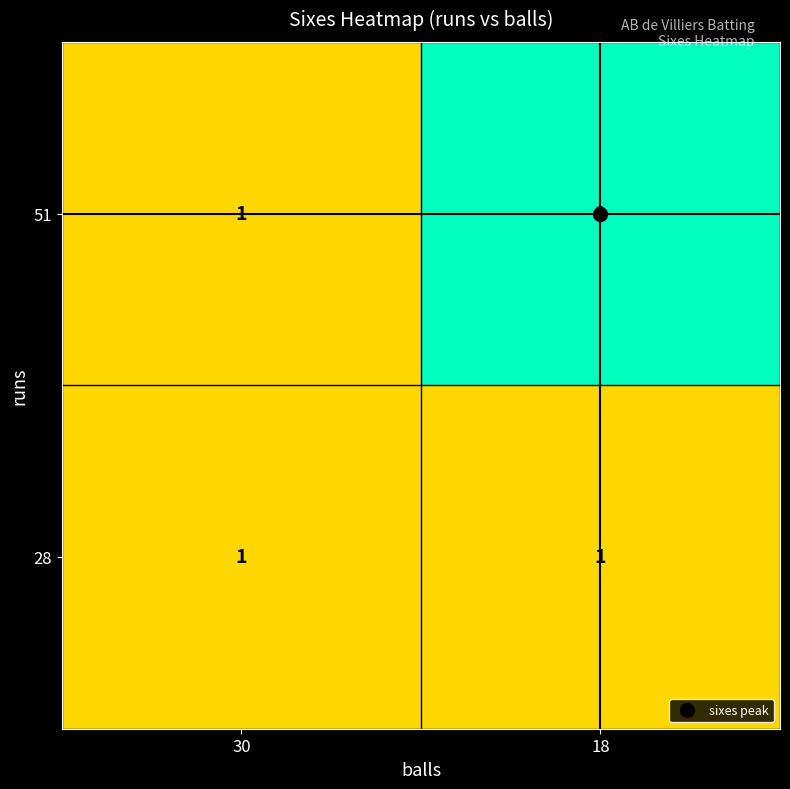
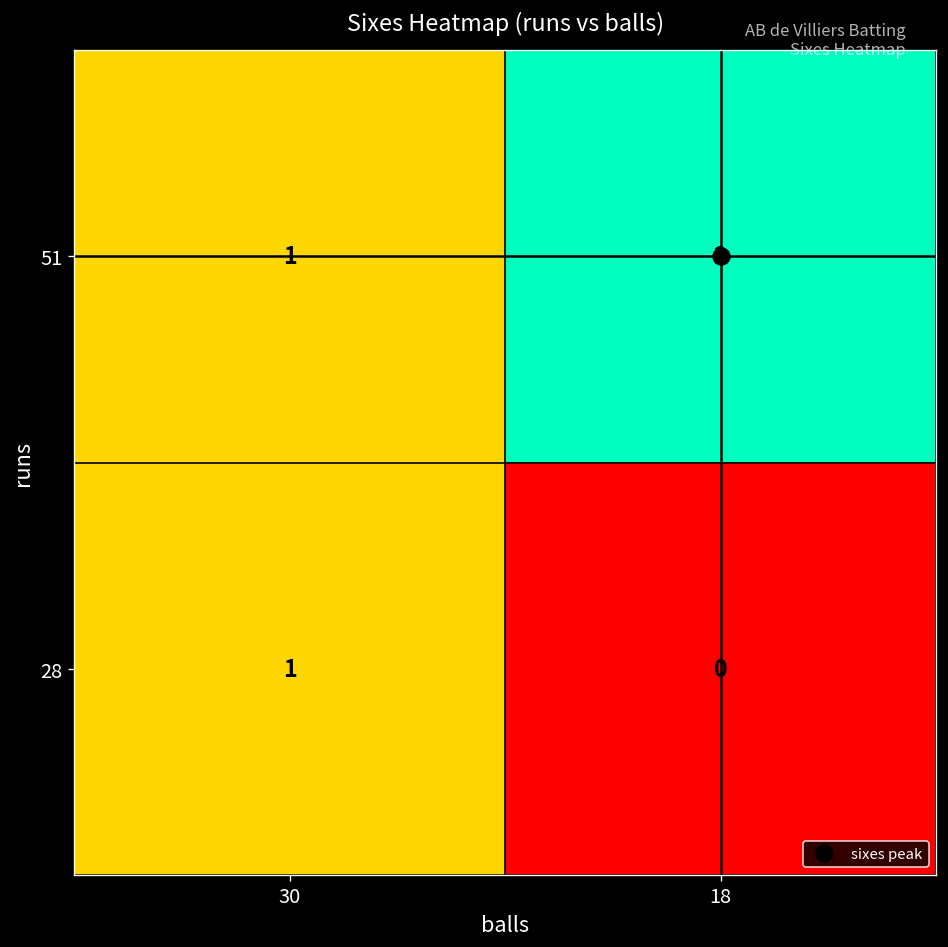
28, 18: 1 -> 0
